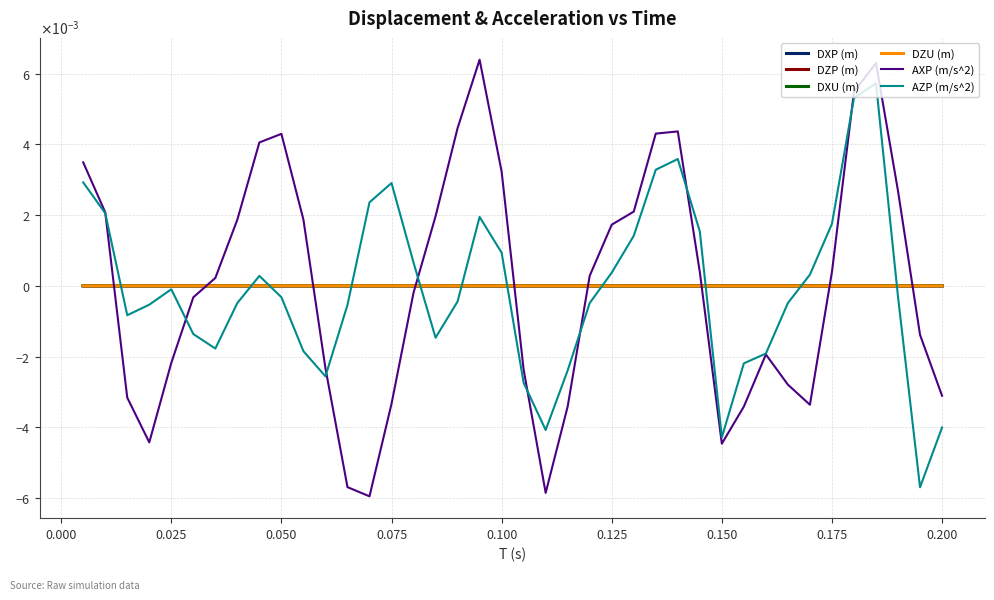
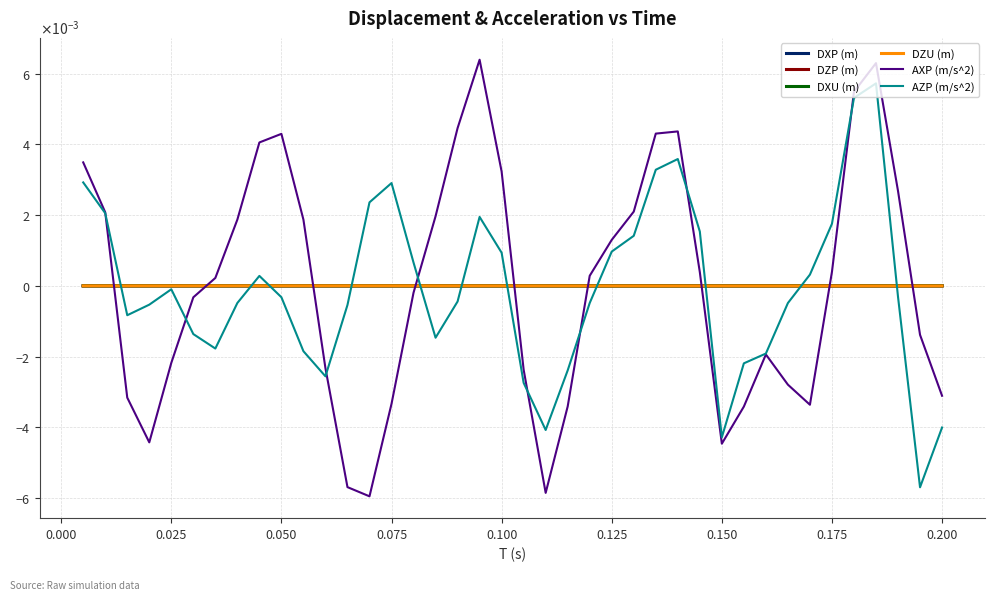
AXP (m/s^2), 0.125: 0.0017 -> 0.0013
AZP (m/s^2), 0.125: 0.0004 -> 0.0010
